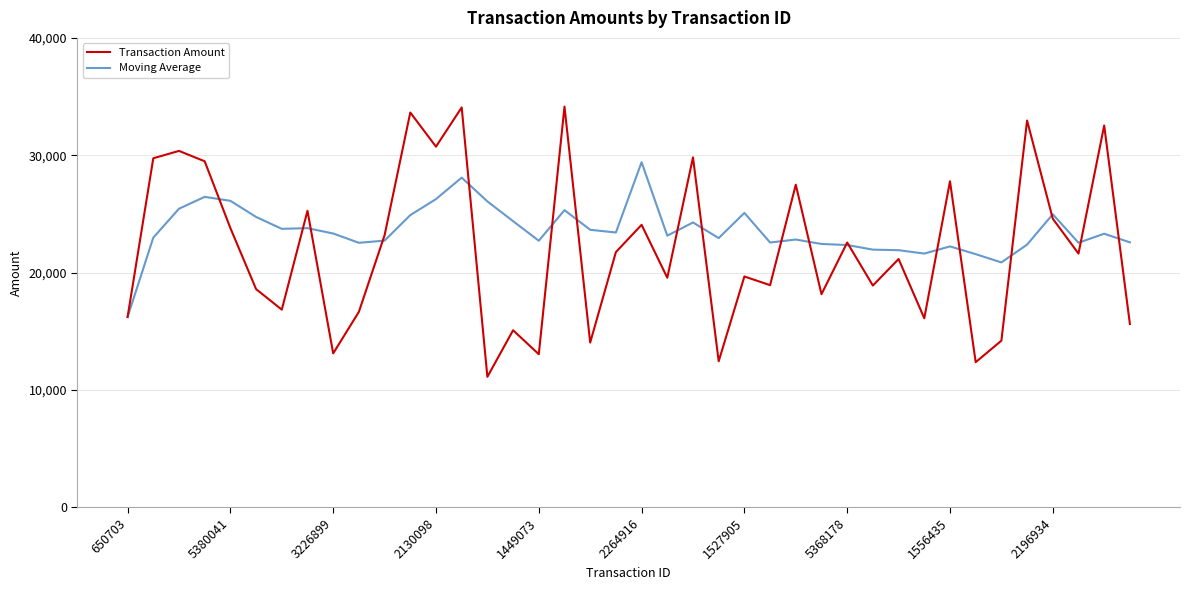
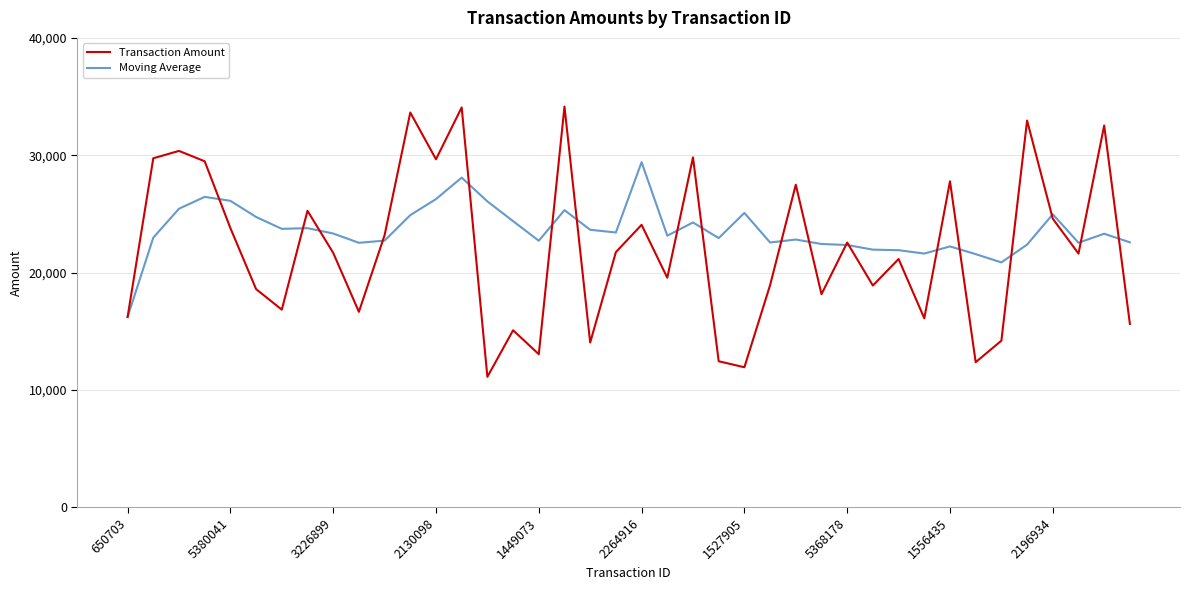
Transaction Amount, 3226899: 13,100 -> 21,700
Transaction Amount, 2130098: 30,700 -> 29,700
Transaction Amount, 1527905: 19,700 -> 11,900
